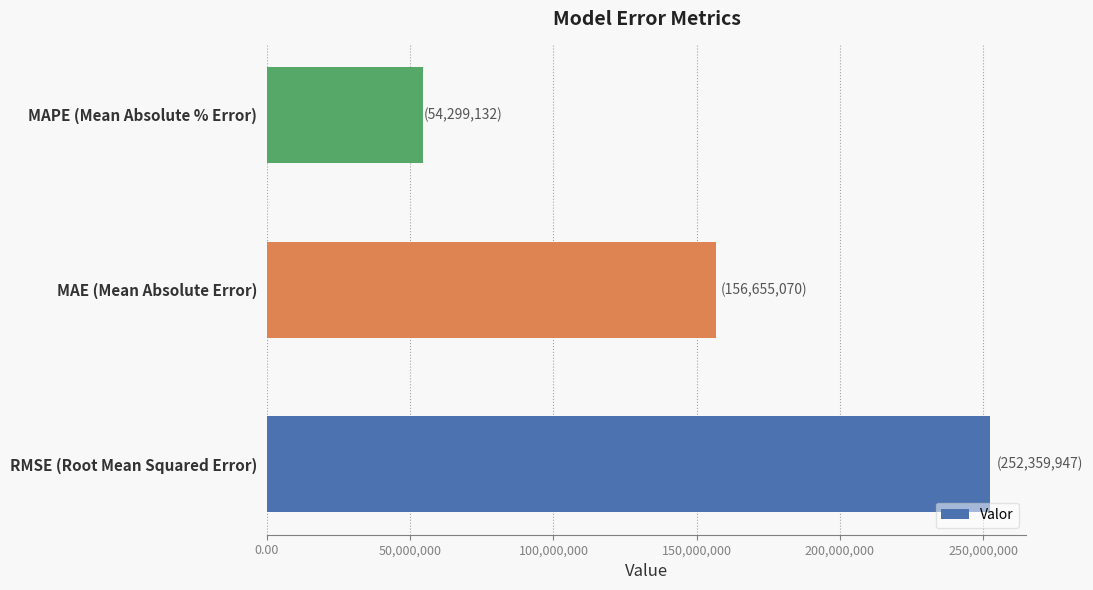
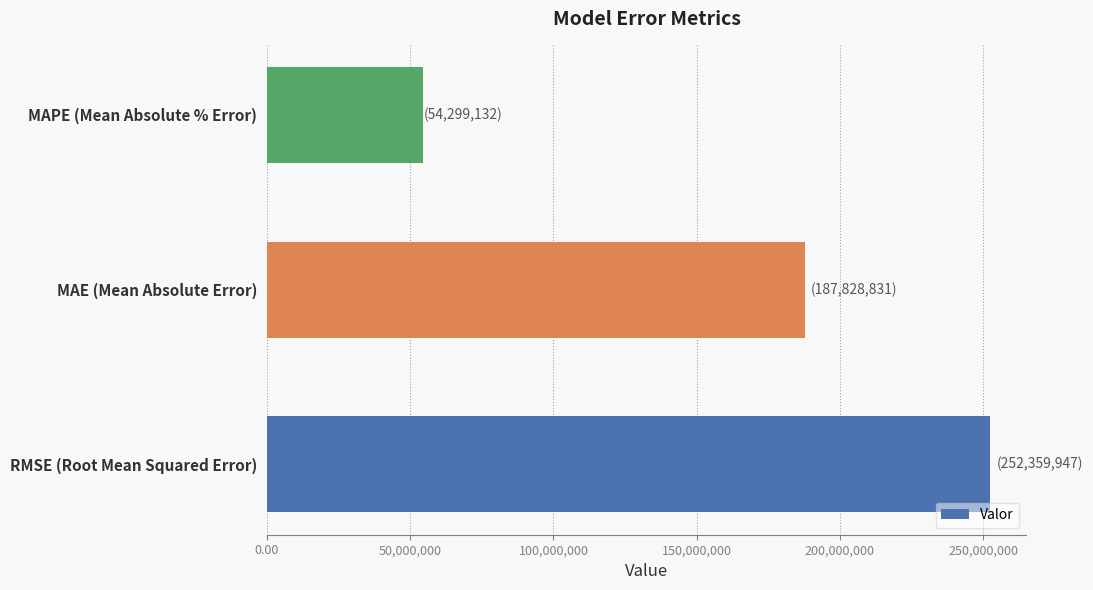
MAE (Mean Absolute Error): (156,655,070) -> (187,828,831)
